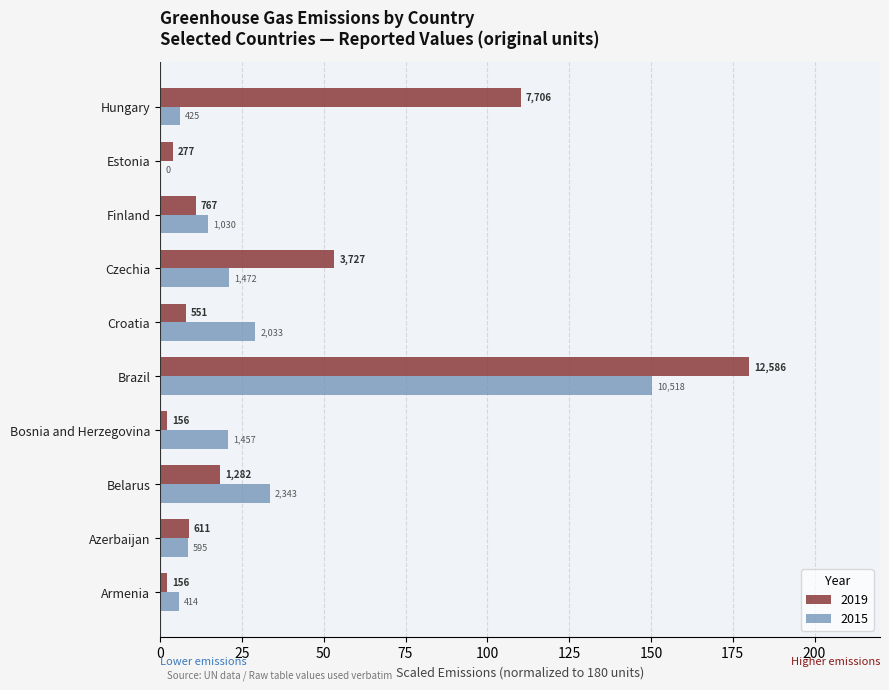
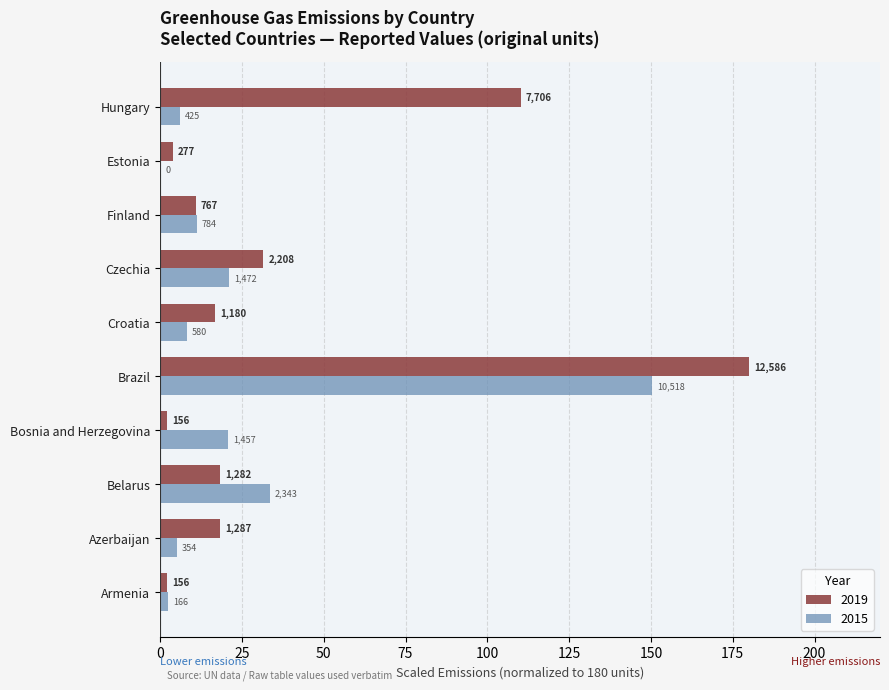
2015, Finland: 1,030 -> 784
2019, Czechia: 3,727 -> 2,208
2019, Croatia: 551 -> 1,180
2015, Croatia: 2,033 -> 580
2019, Azerbaijan: 611 -> 1,287
2015, Azerbaijan: 595 -> 354
2015, Armenia: 414 -> 166
